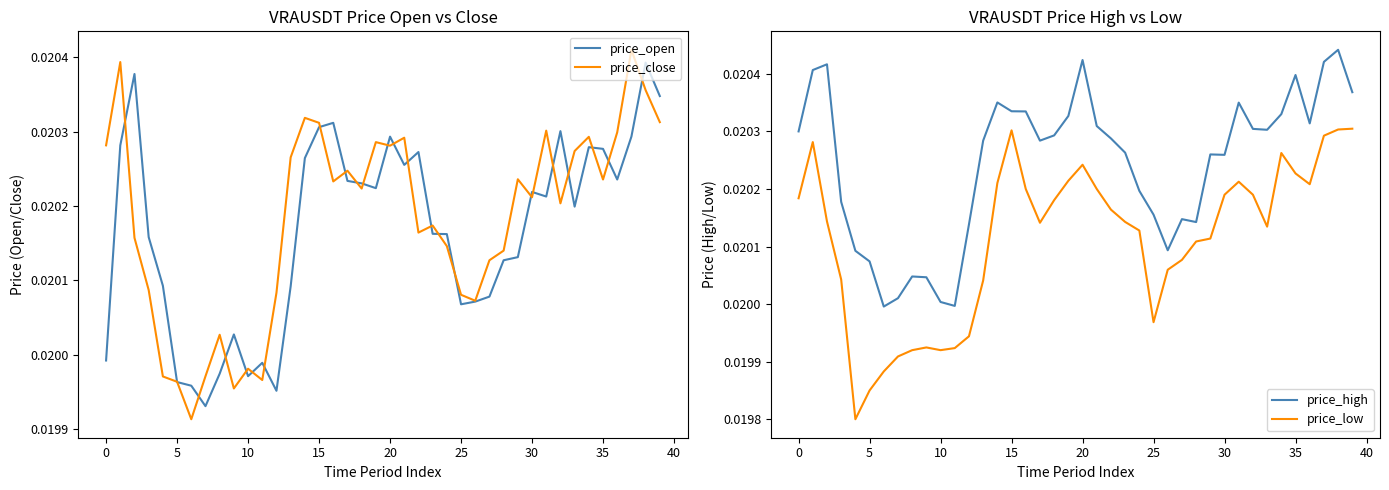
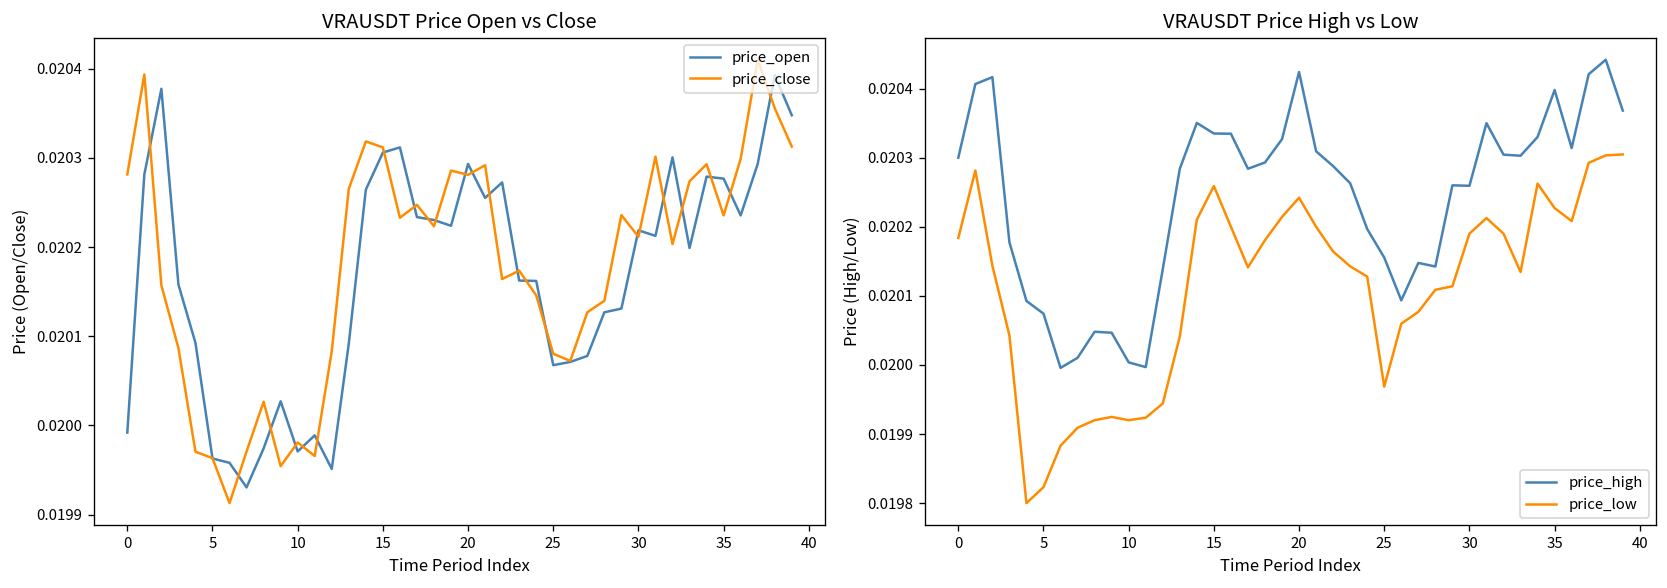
VRAUSDT Price High vs Low, price_low, 5: 0.01985 -> 0.01982
VRAUSDT Price High vs Low, price_low, 15: 0.02030 -> 0.02026
